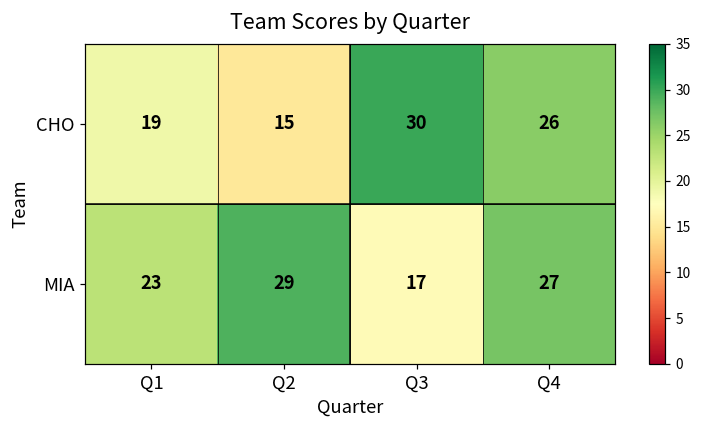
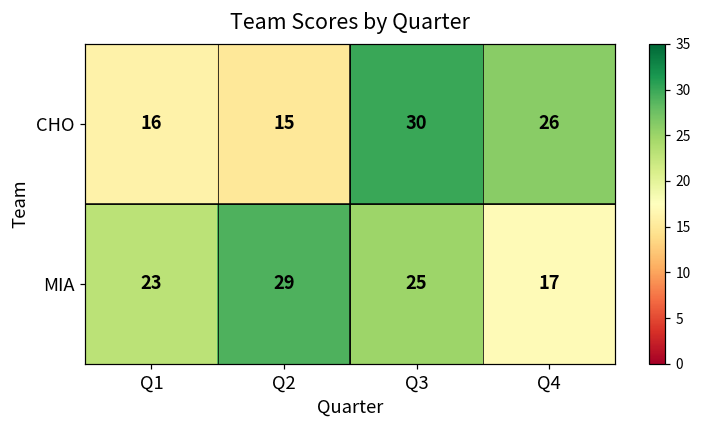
CHO, Q1: 19 -> 16
MIA, Q3: 17 -> 25
MIA, Q4: 27 -> 17
